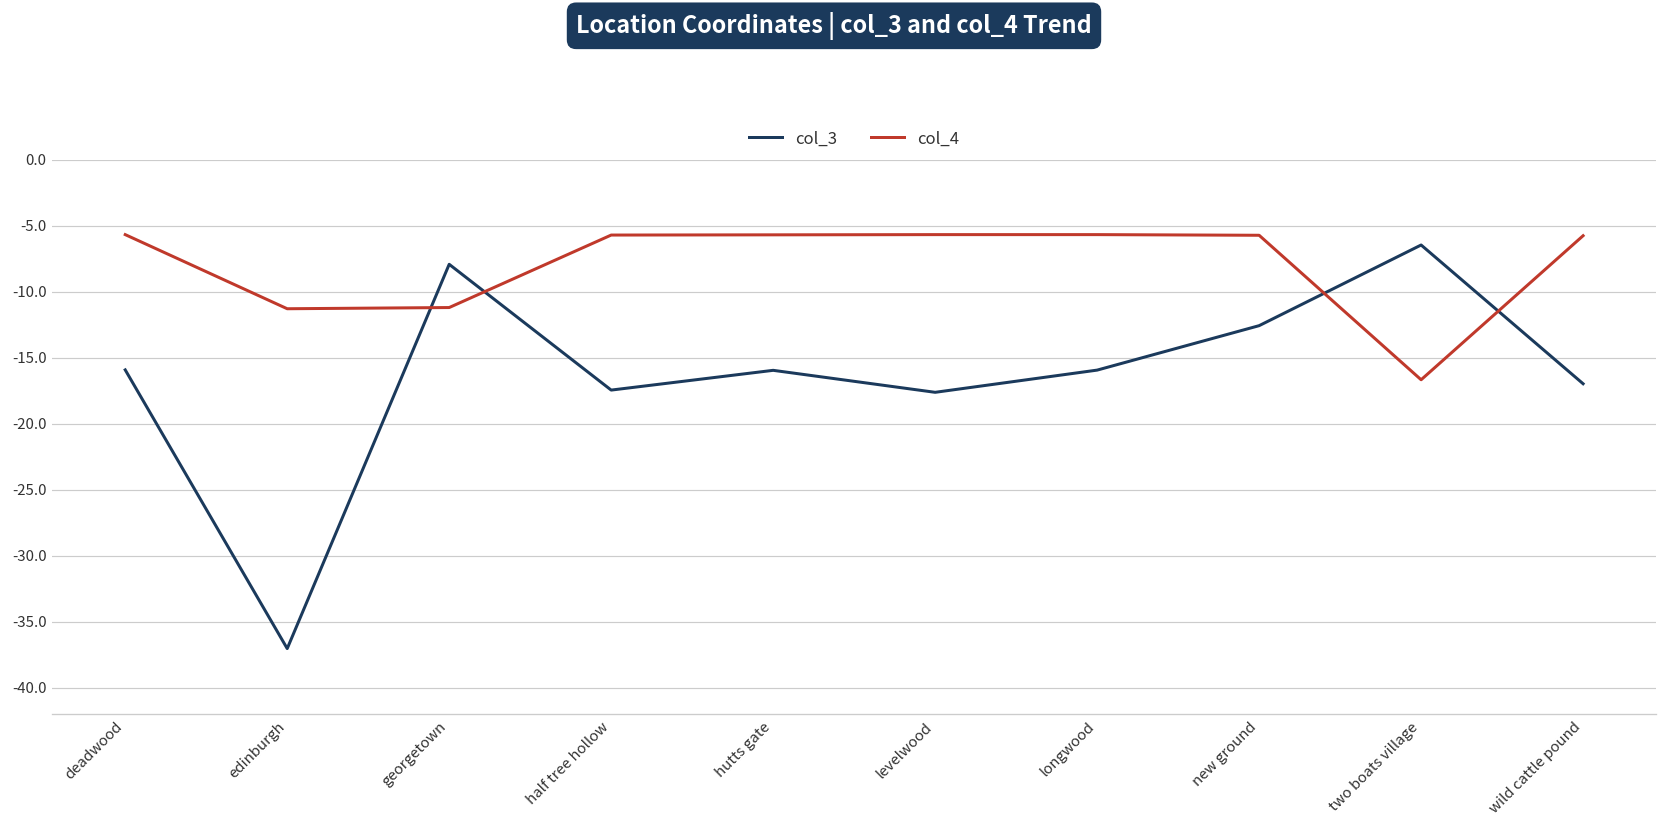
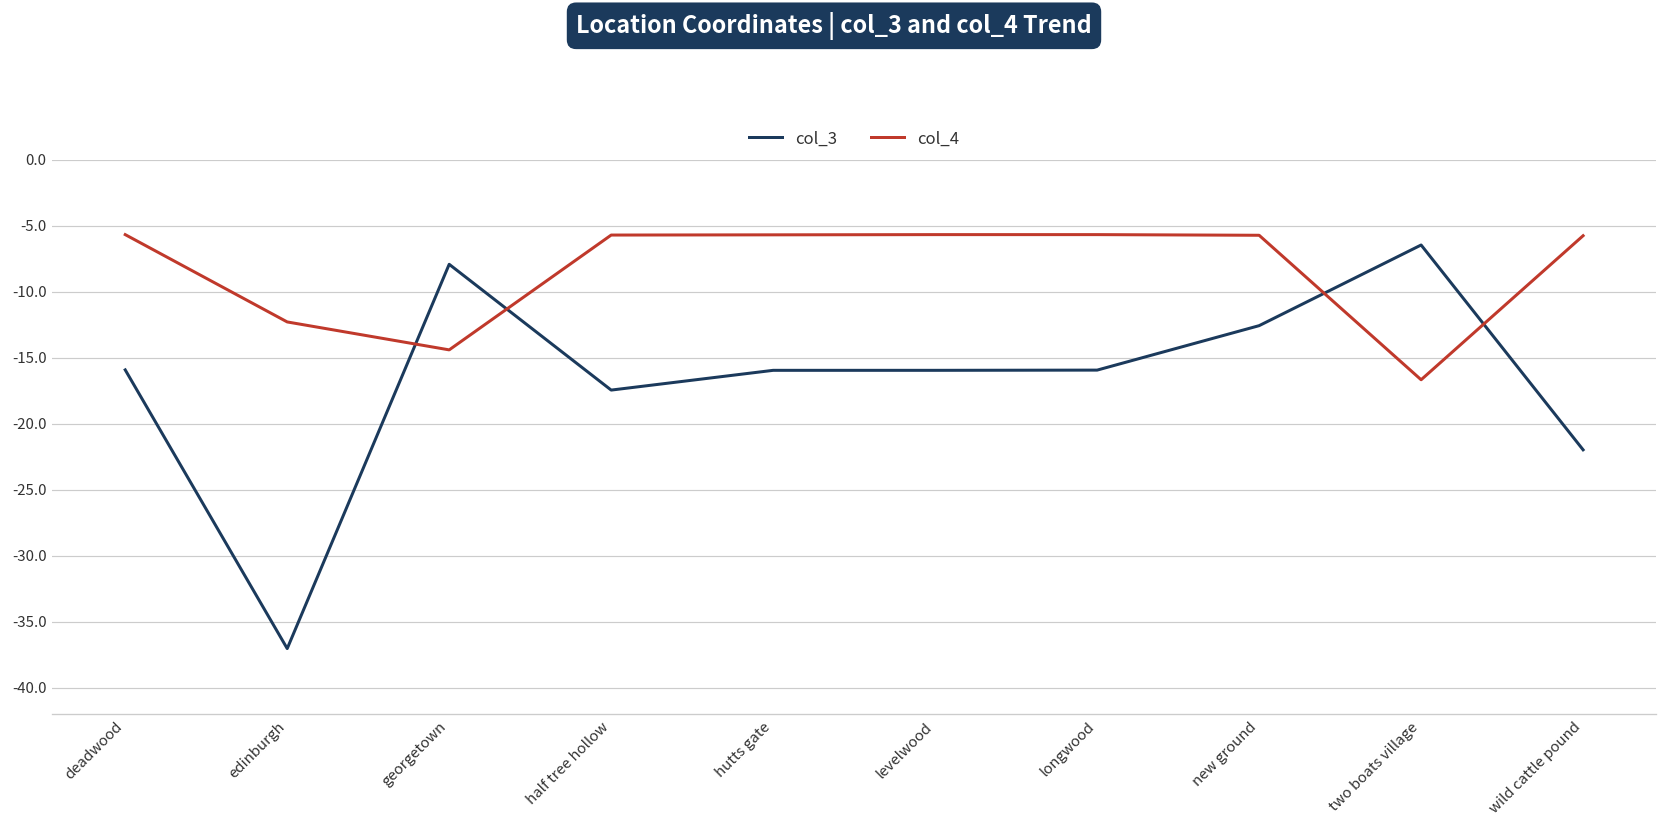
col_4, edinburgh: -11.3 -> -12.3
col_4, georgetown: -11.2 -> -14.4
col_3, levelwood: -17.6 -> -16.0
col_3, wild cattle pound: -17.0 -> -22.0
